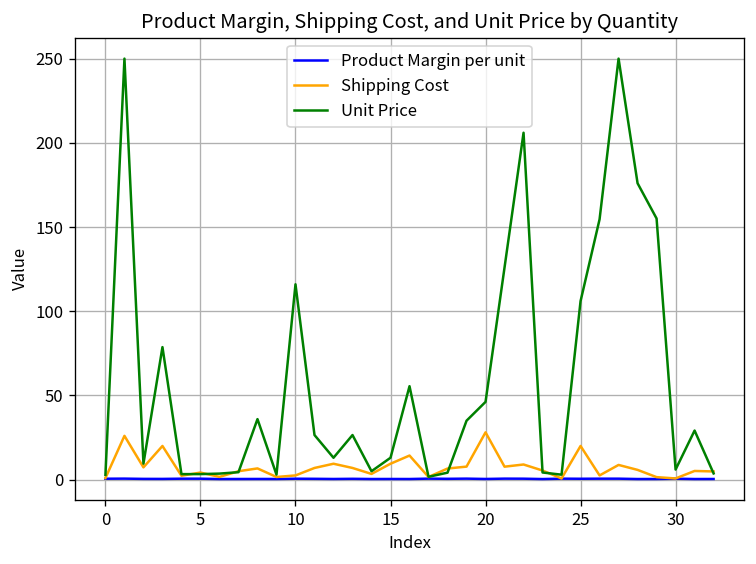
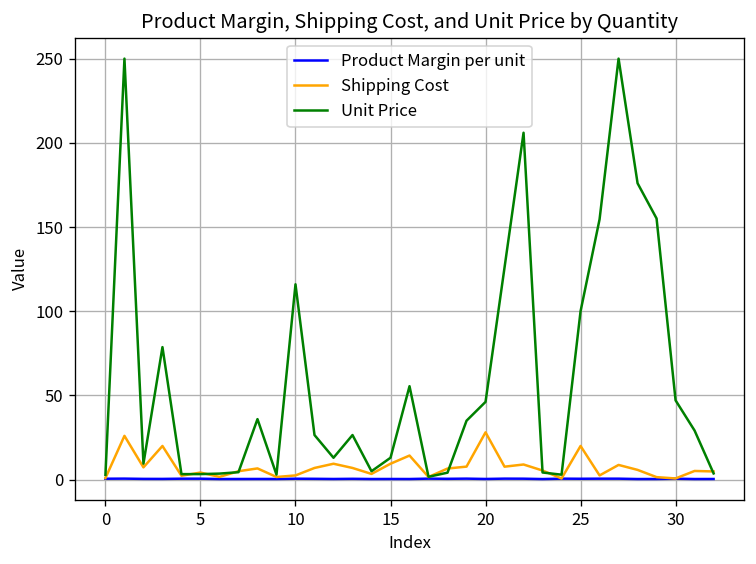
Unit Price, 25: 106 -> 100
Unit Price, 30: 6 -> 47
